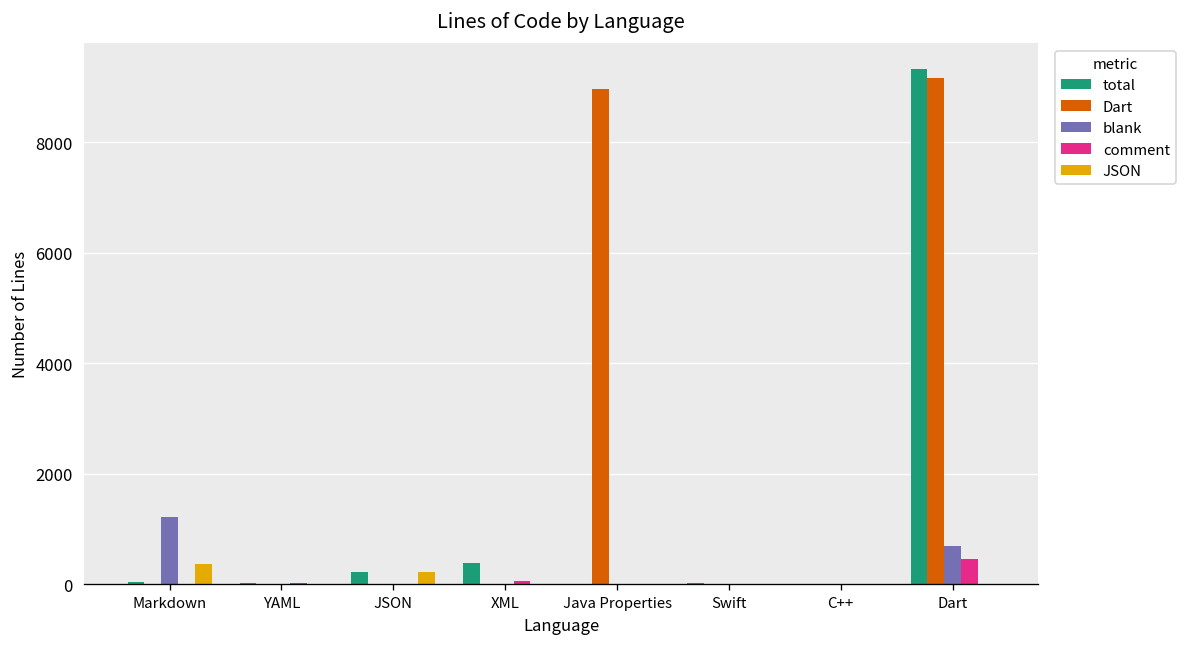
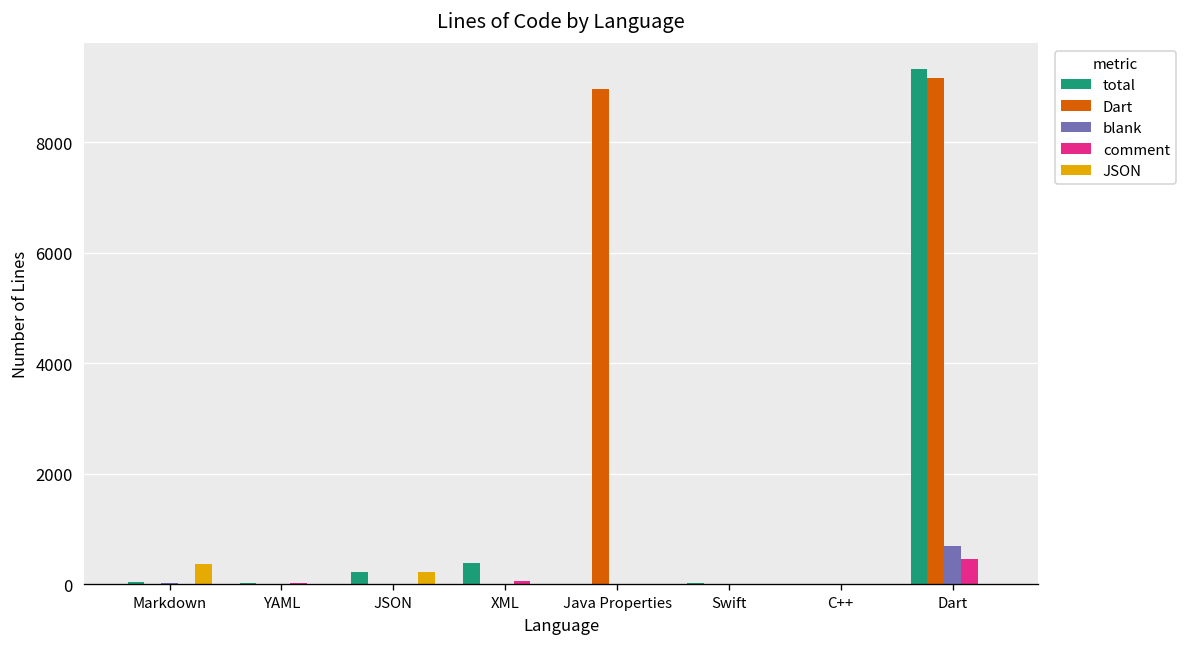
blank, Markdown: 1200 -> 0
